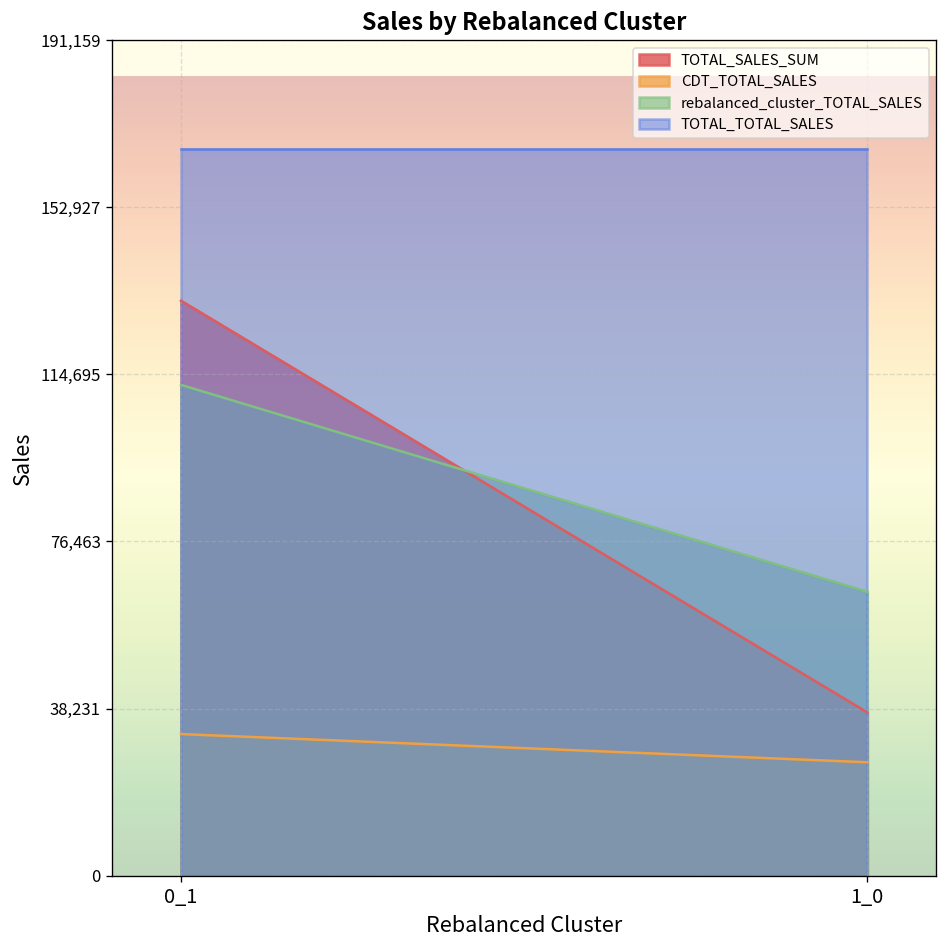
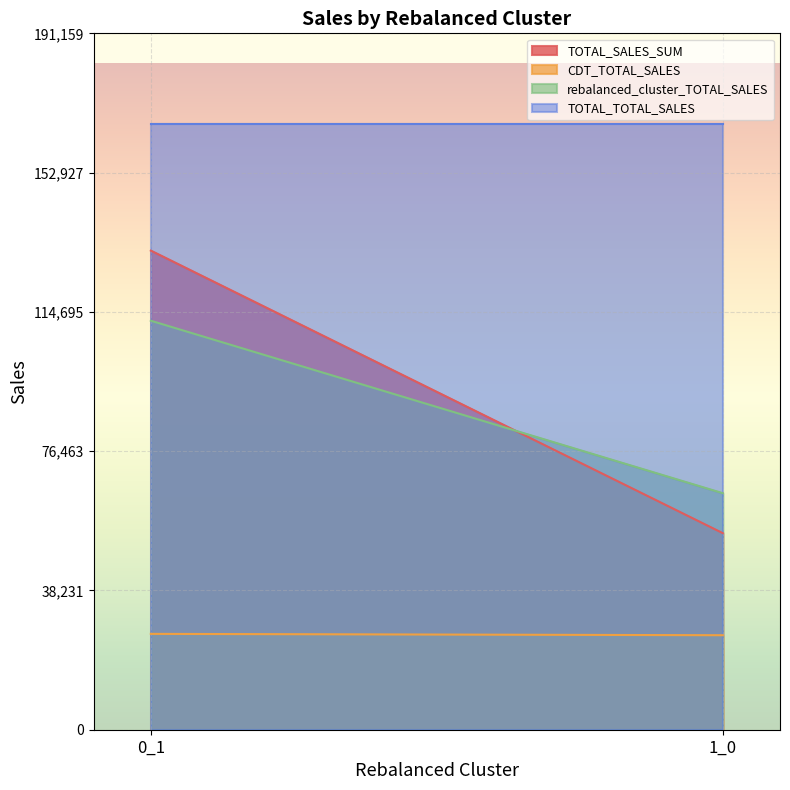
CDT_TOTAL_SALES, 0_1: 32,000 -> 26,000
TOTAL_SALES_SUM, 1_0: 37,000 -> 54,000
